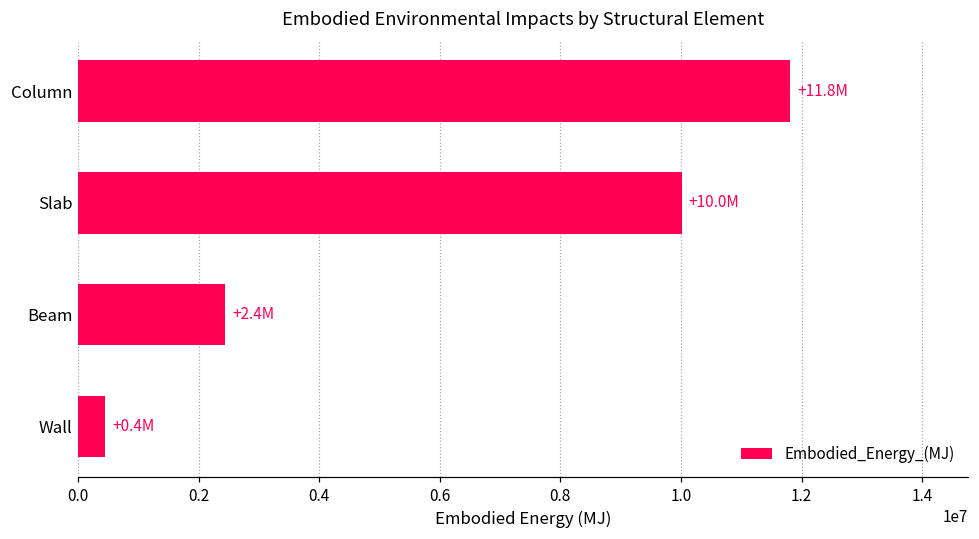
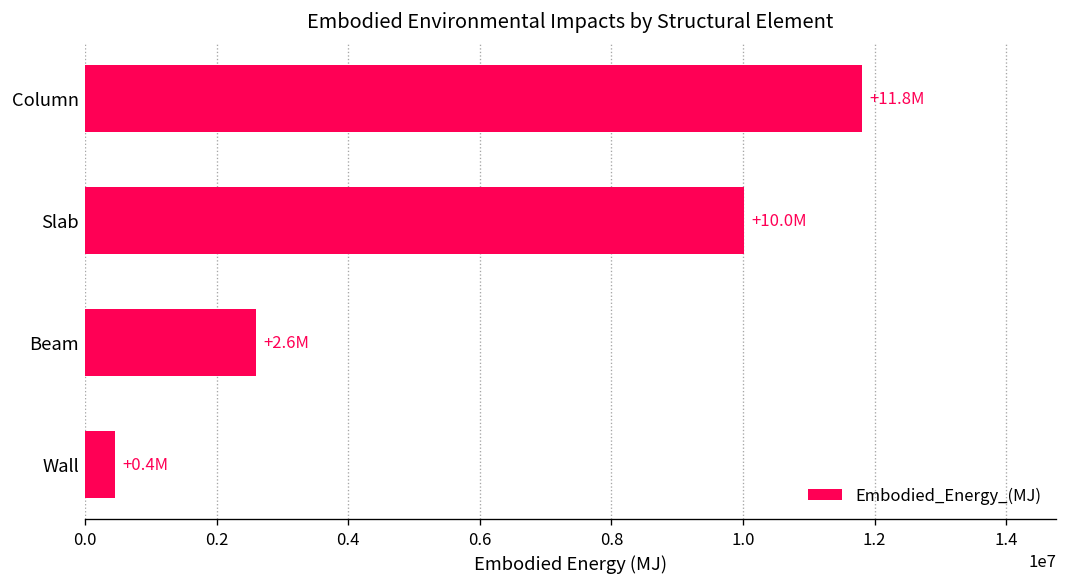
Beam: +2.4M -> +2.6M
